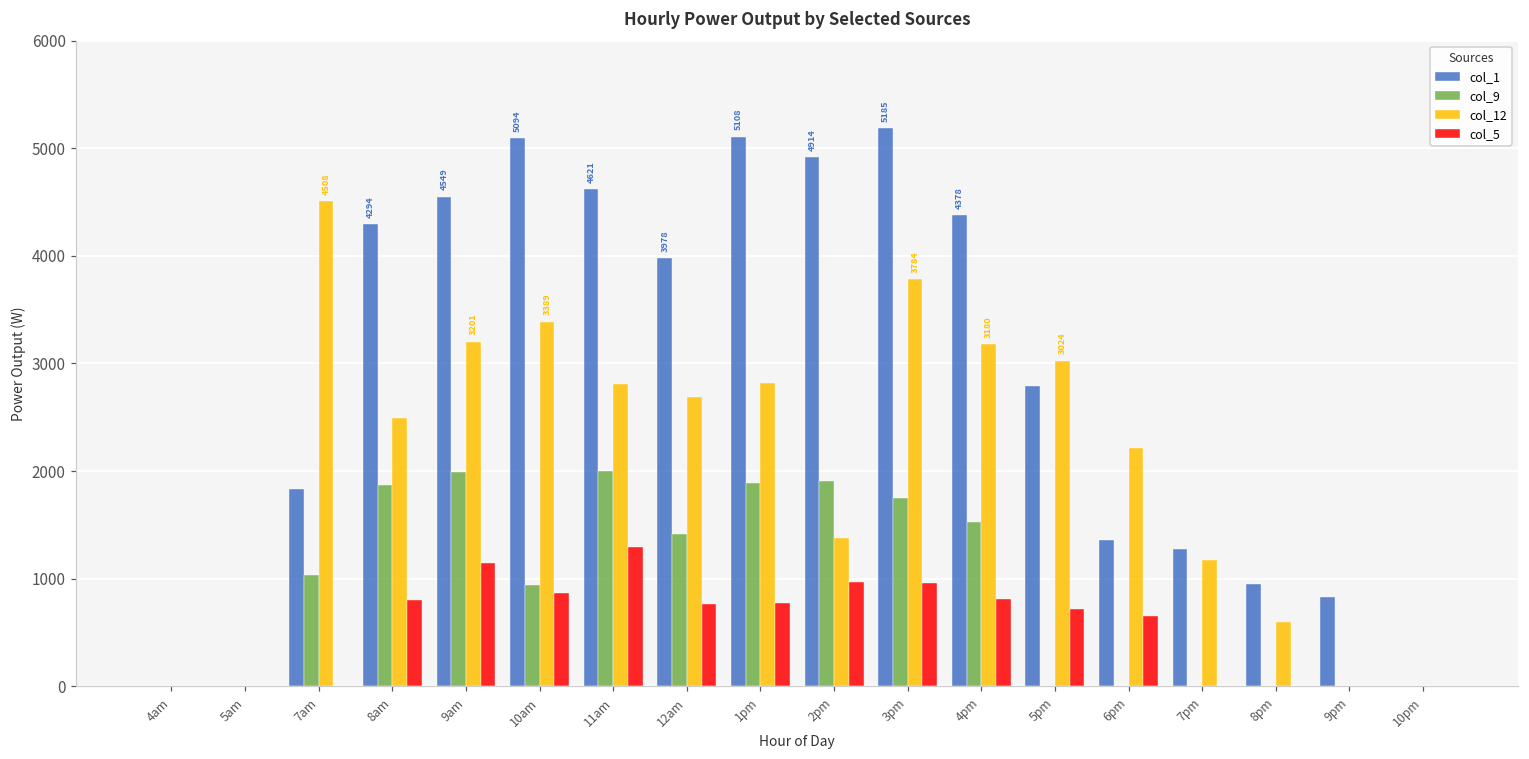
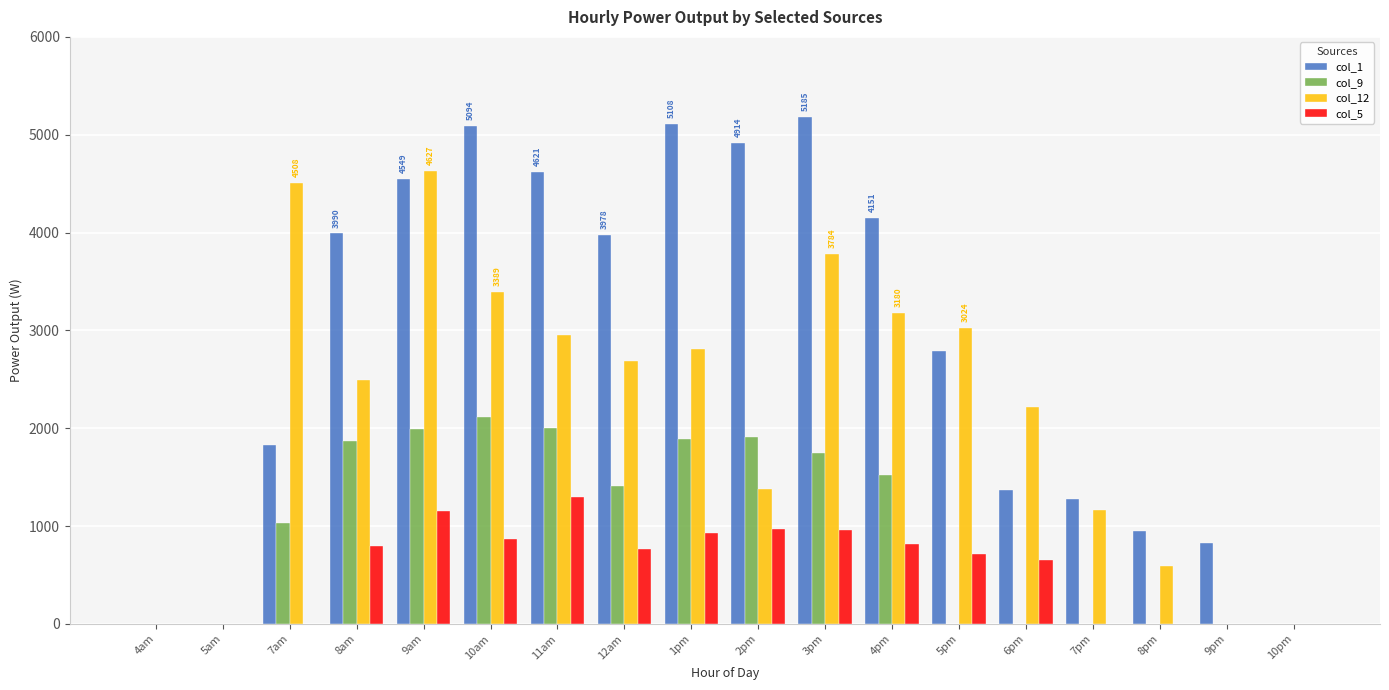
col_1, 8am: 4294 -> 3990
col_12, 9am: 3201 -> 4627
col_9, 10am: 900 -> 2100
col_12, 11am: 2800 -> 3000
col_5, 1pm: 800 -> 900
col_1, 4pm: 4378 -> 4151
